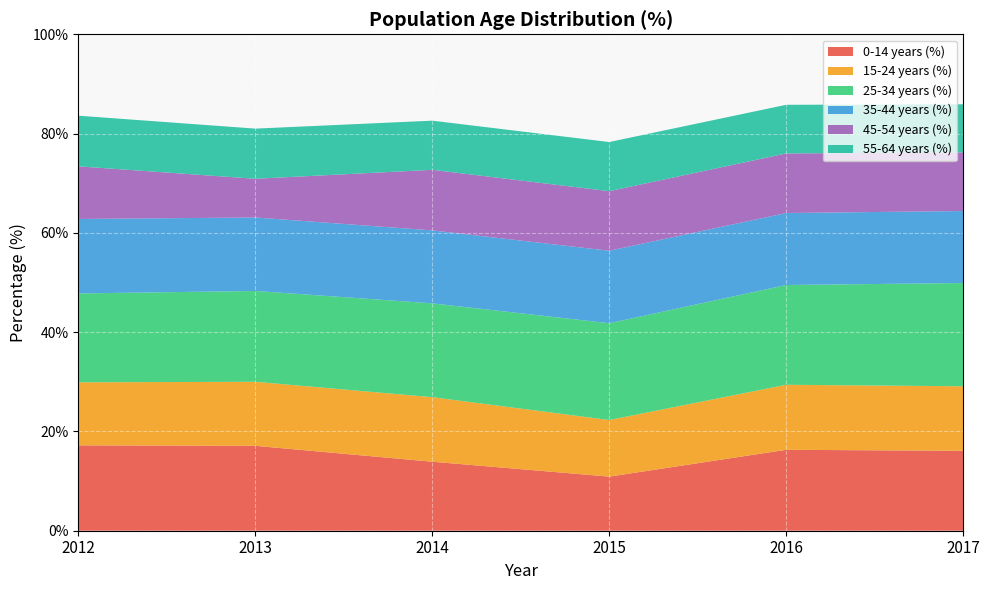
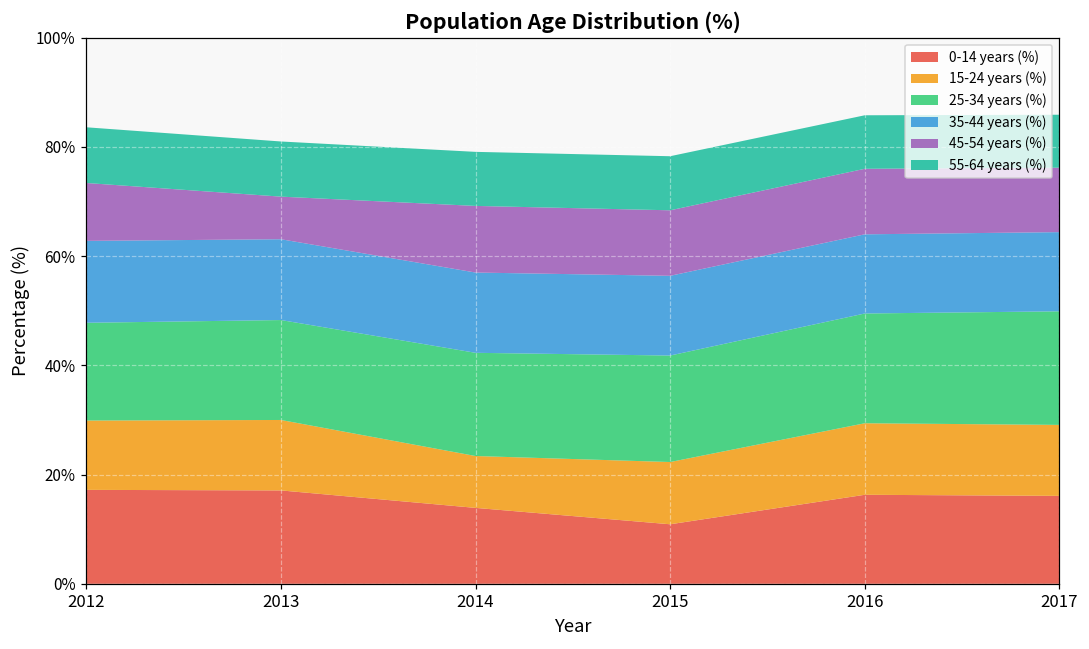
15-24 years (%), 2014: 13% -> 9%
